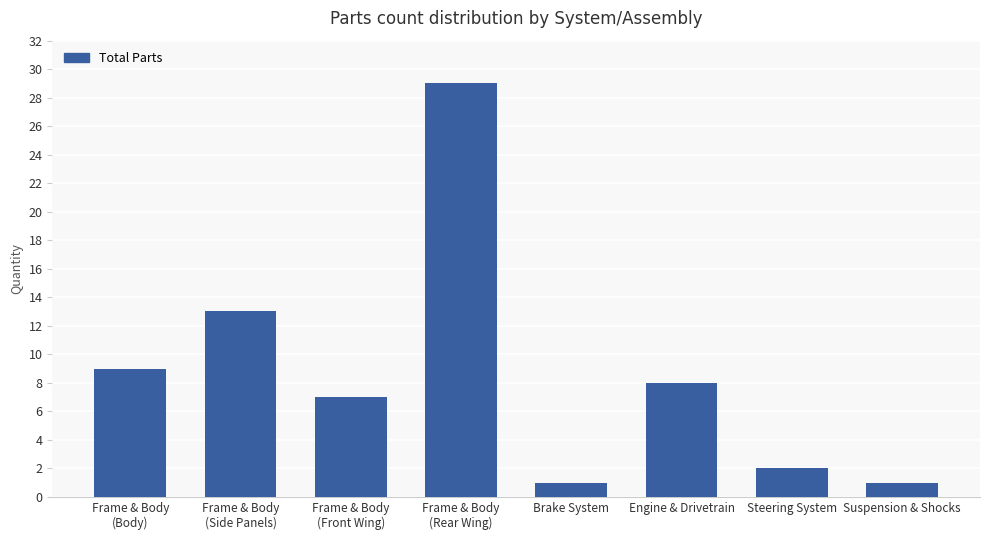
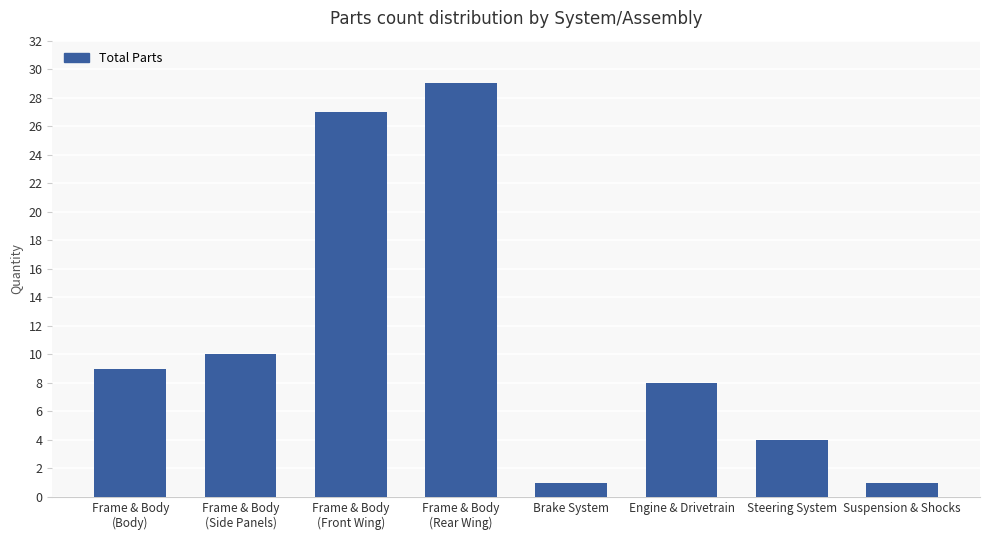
Frame & Body (Side Panels): 13 -> 10
Frame & Body (Front Wing): 7 -> 27
Steering System: 2 -> 4
